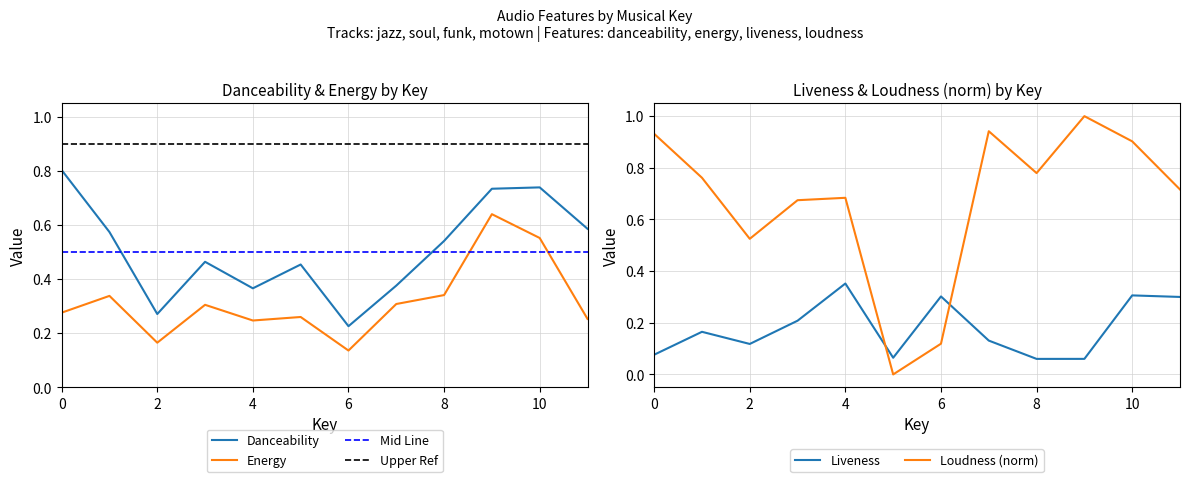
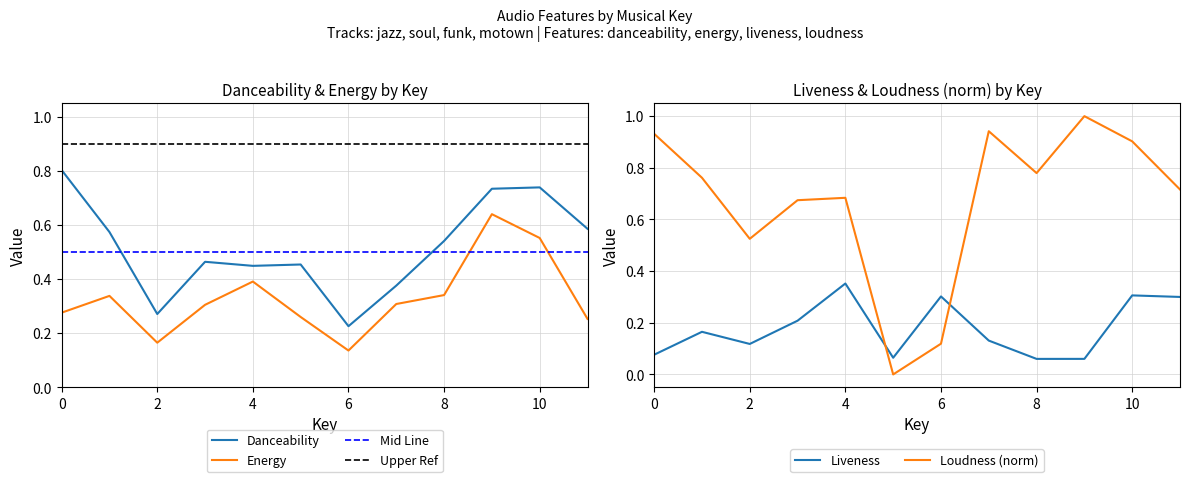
Danceability & Energy by Key, Danceability, 4: 0.37 -> 0.45
Danceability & Energy by Key, Energy, 4: 0.25 -> 0.39
